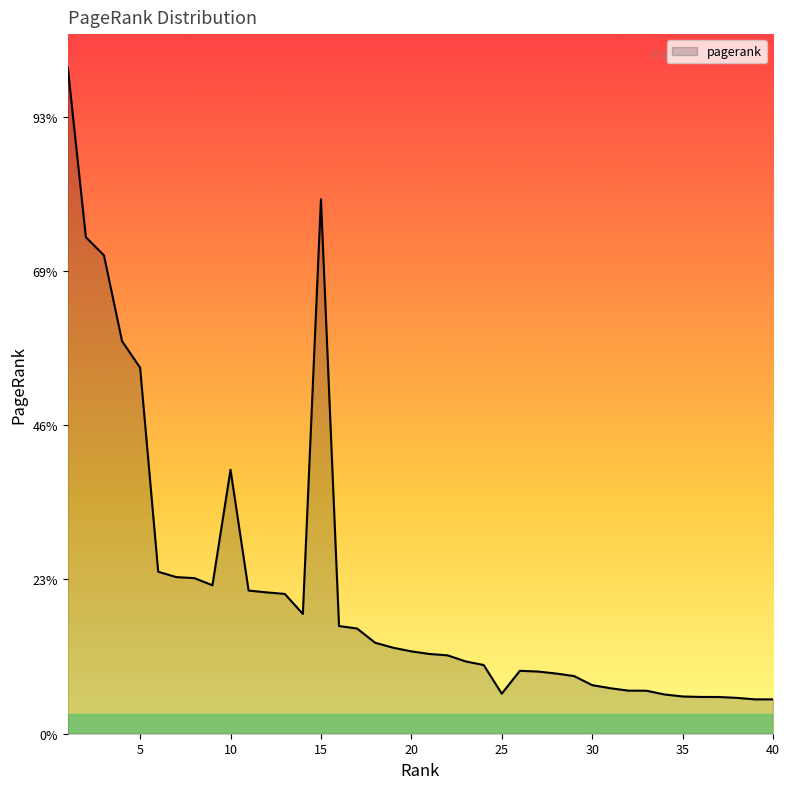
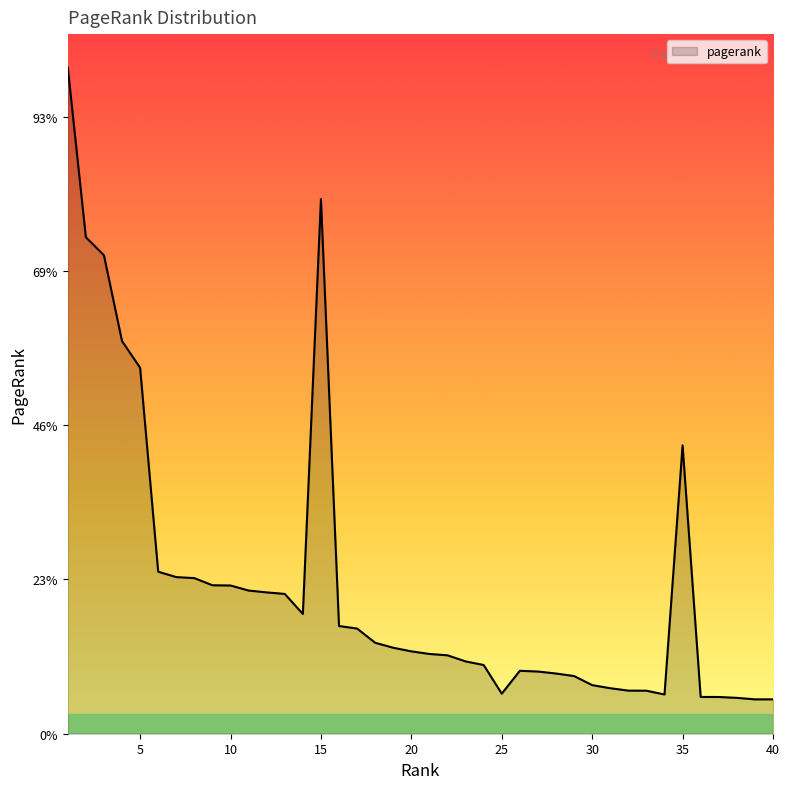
10: 40% -> 22%
35: 6% -> 43%
